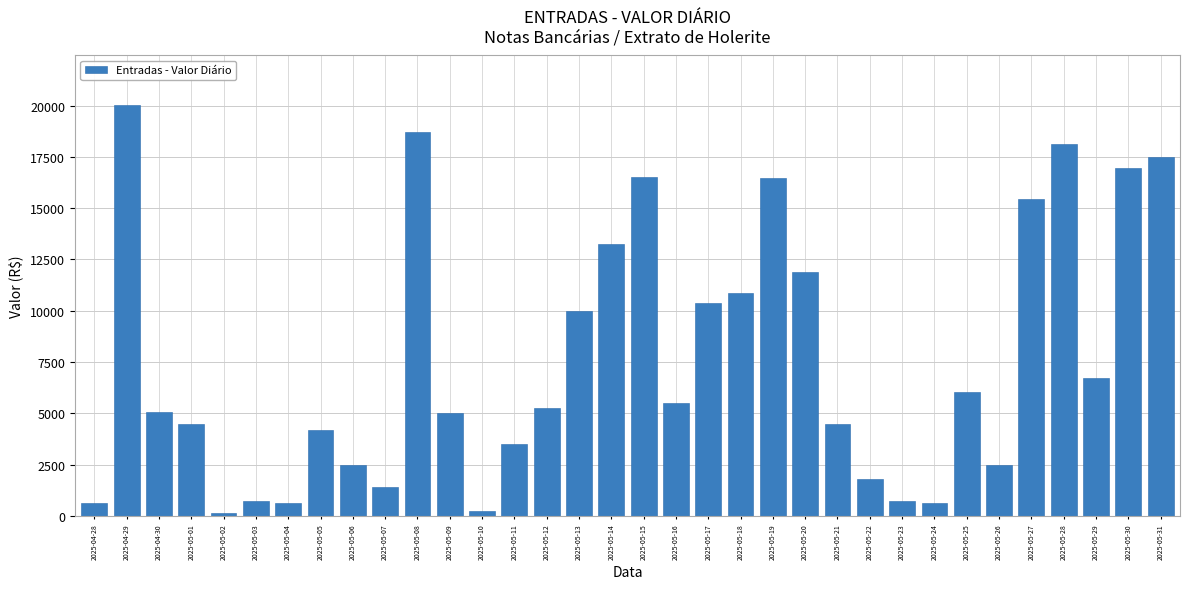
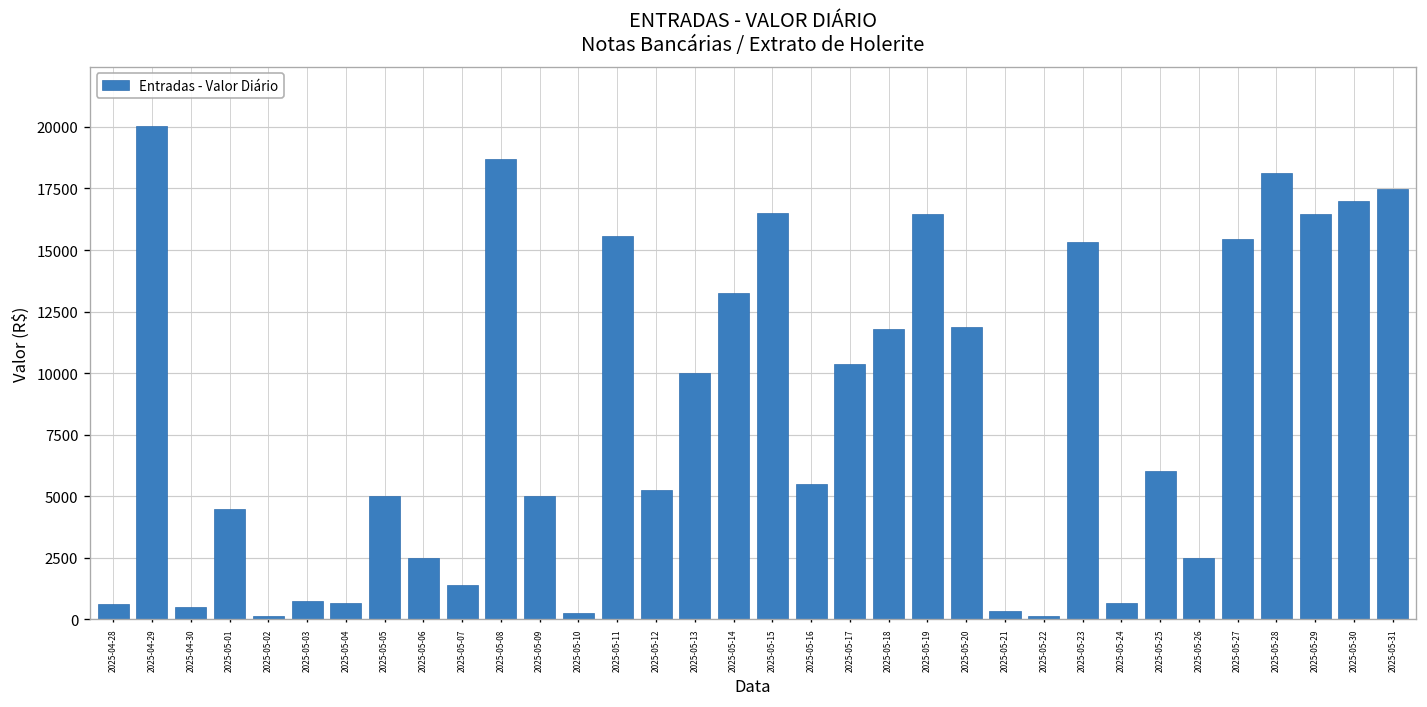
2025-04-30: 5100 -> 500
2025-05-05: 4200 -> 5000
2025-05-11: 3500 -> 15600
2025-05-18: 10900 -> 11800
2025-05-21: 4500 -> 400
2025-05-22: 1800 -> 200
2025-05-23: 800 -> 15300
2025-05-29: 6700 -> 16500
